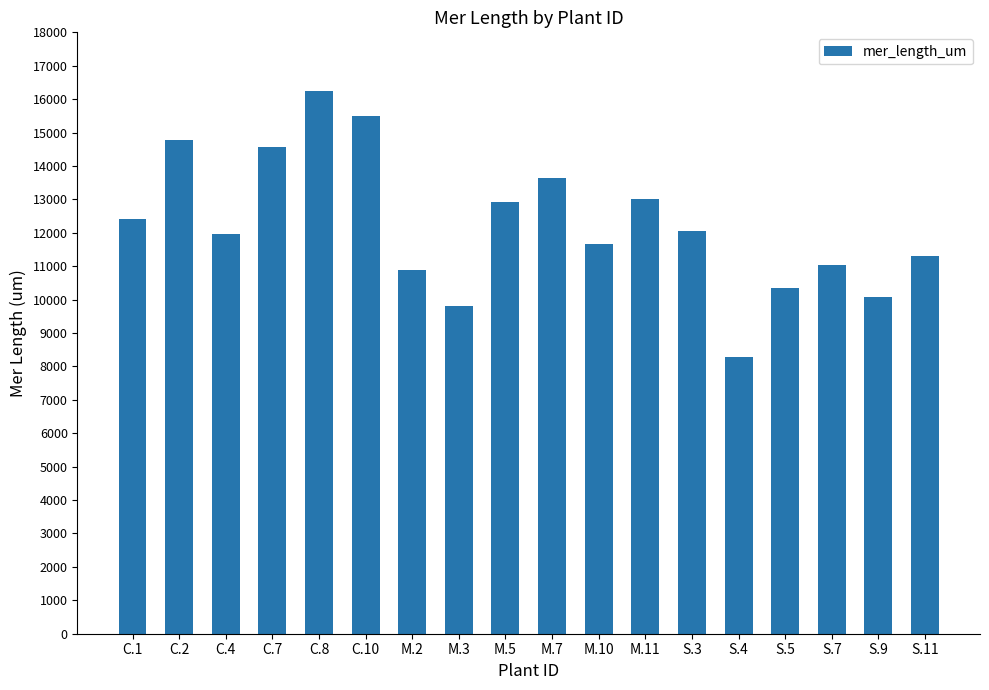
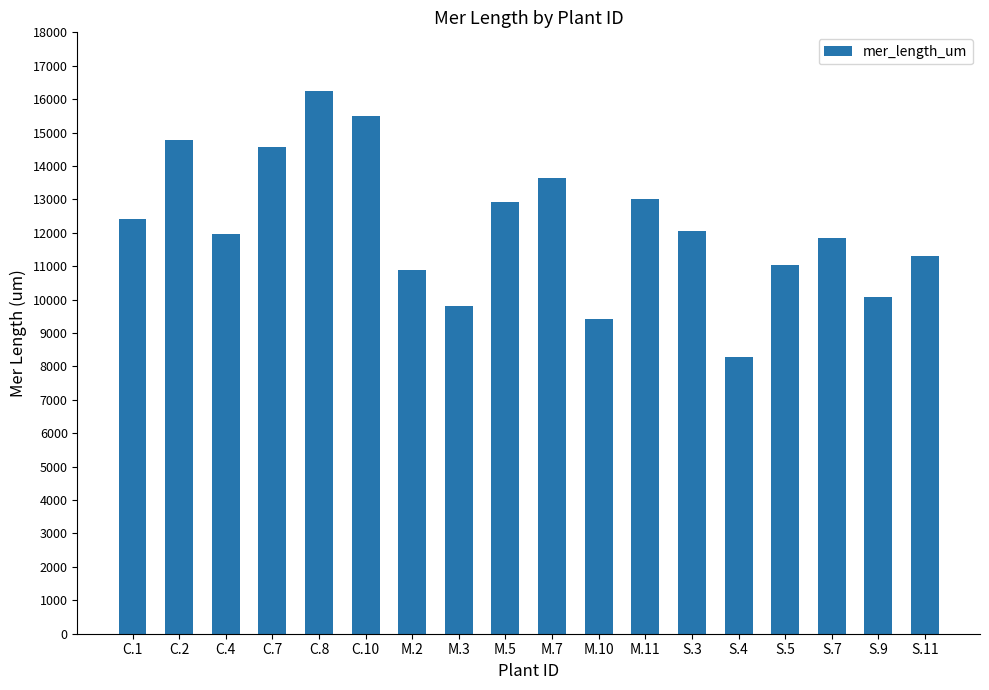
M.10: 11700 -> 9400
S.5: 10300 -> 11100
S.7: 11100 -> 11900
